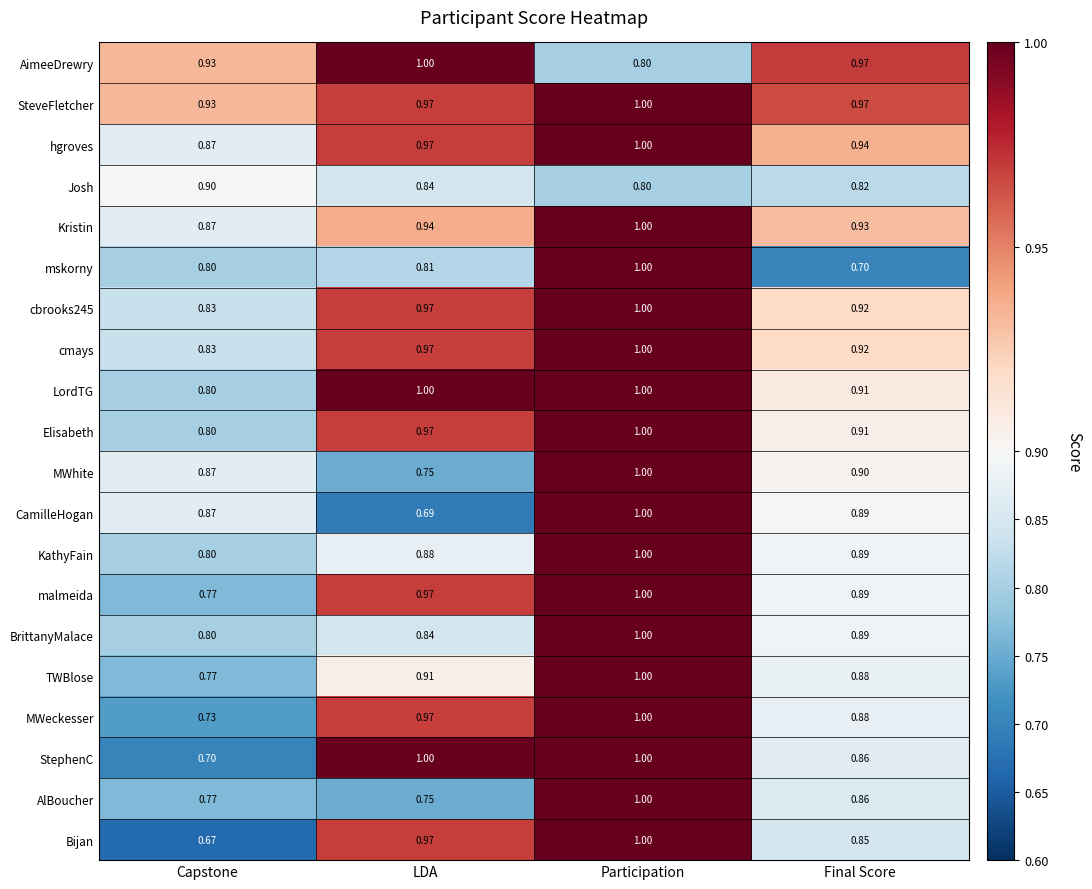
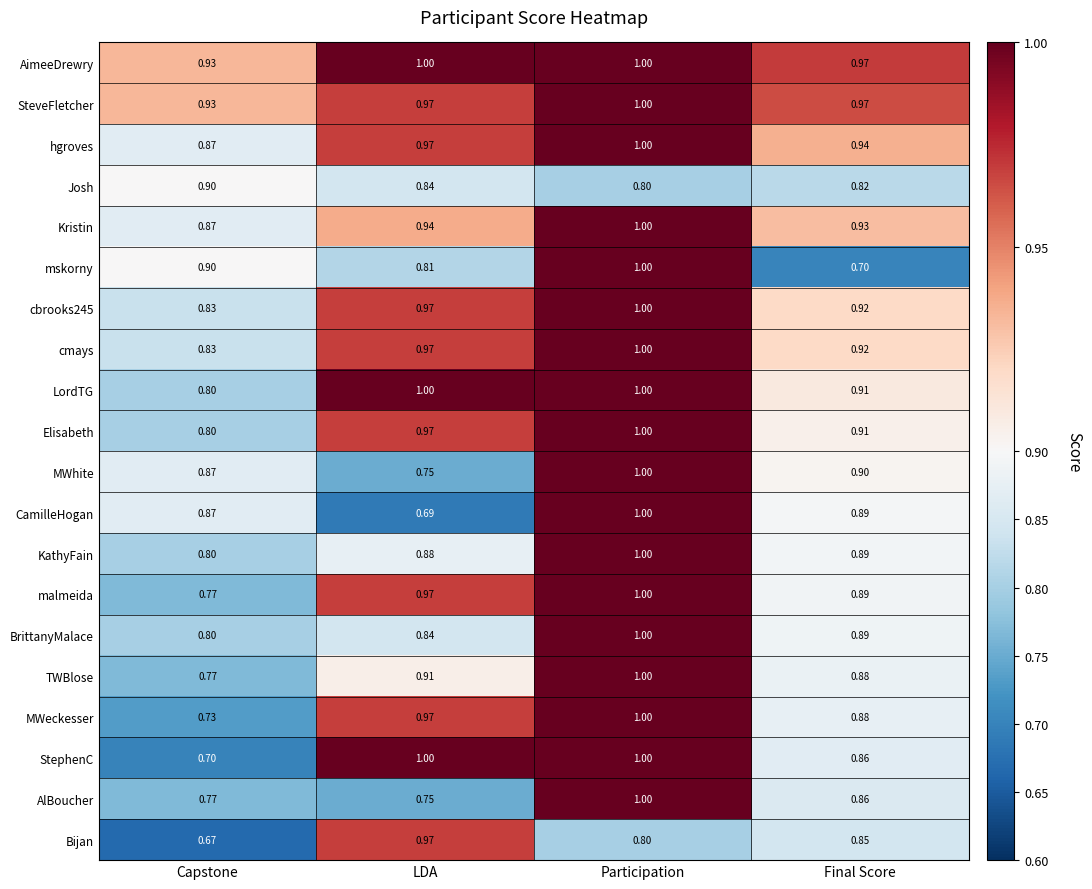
AimeeDrewry, Participation: 0.80 -> 1.00
mskorny, Capstone: 0.80 -> 0.90
Bijan, Participation: 1.00 -> 0.80
